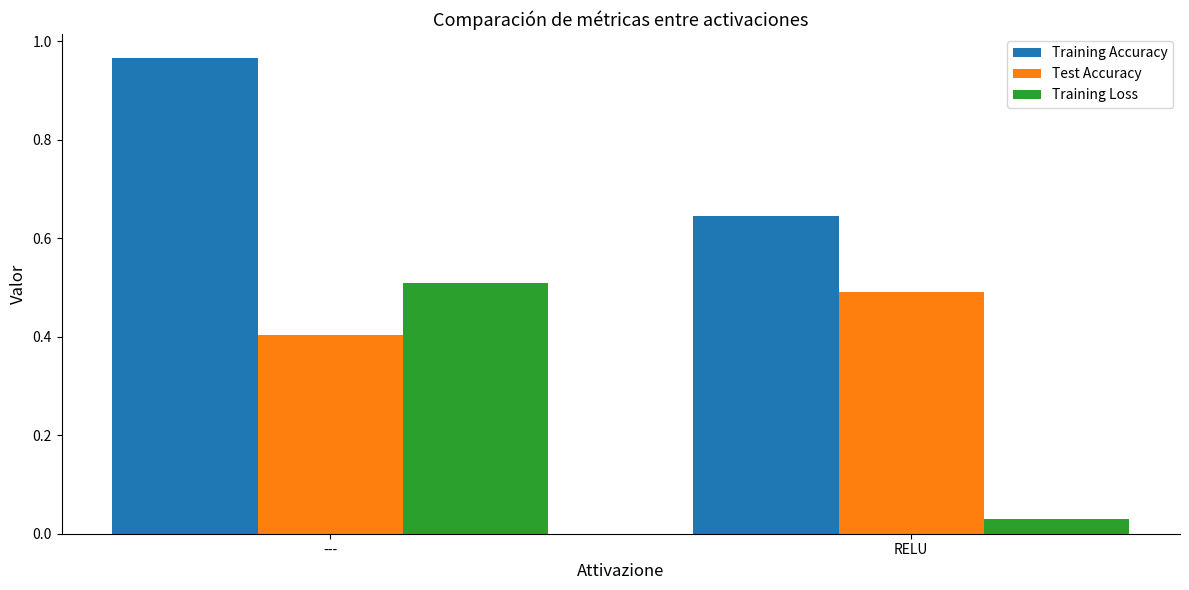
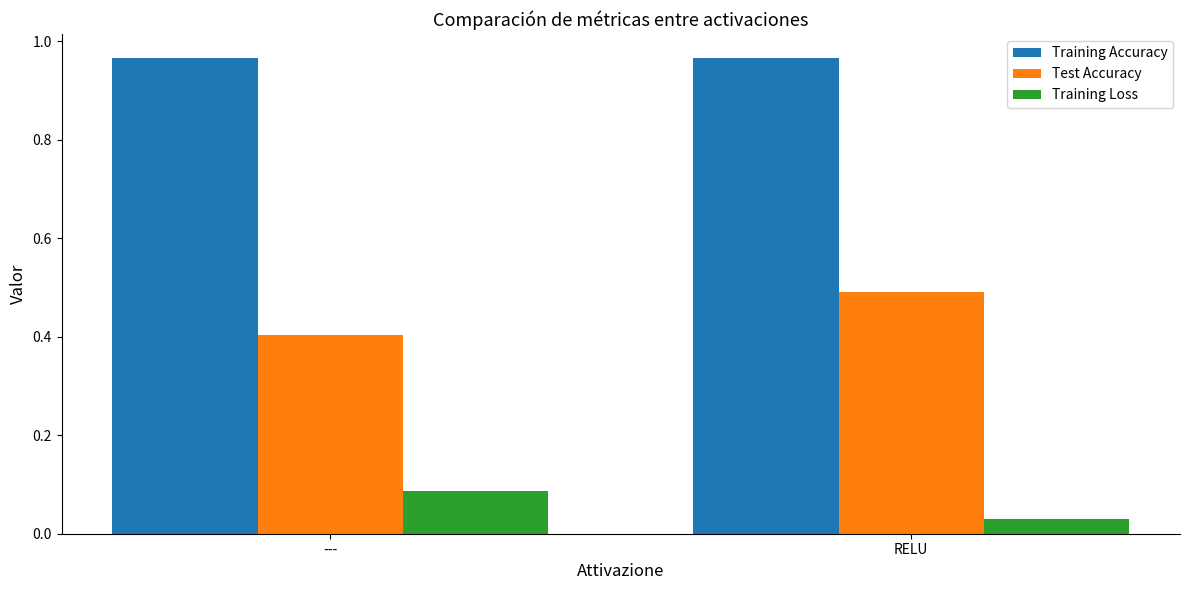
Training Loss, ---: 0.51 -> 0.09
Training Accuracy, RELU: 0.65 -> 0.97
